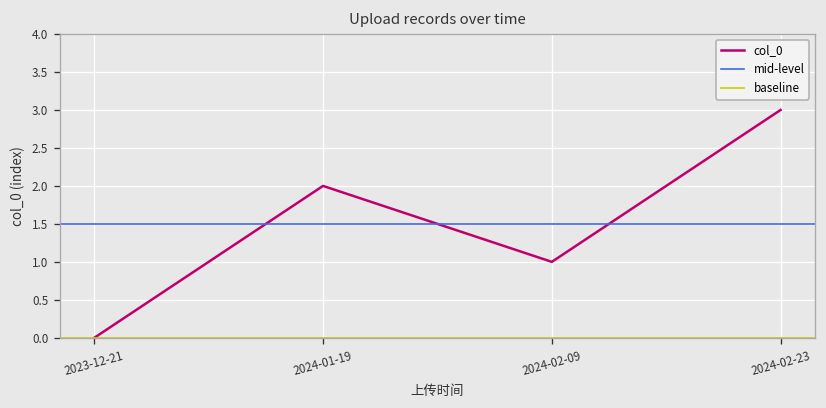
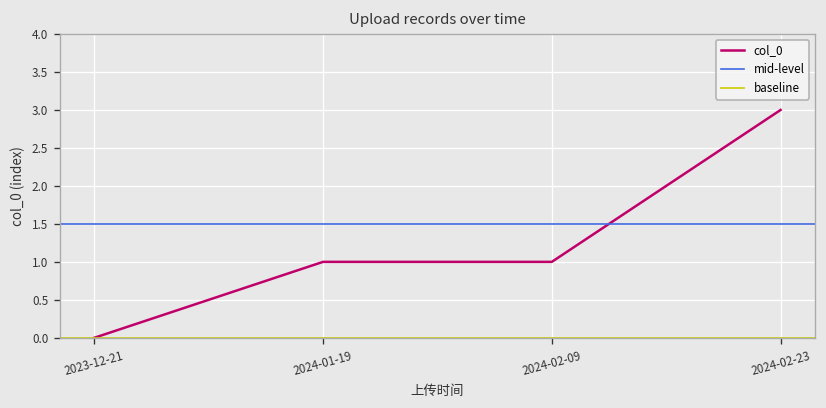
2024-01-19: 2 -> 1
